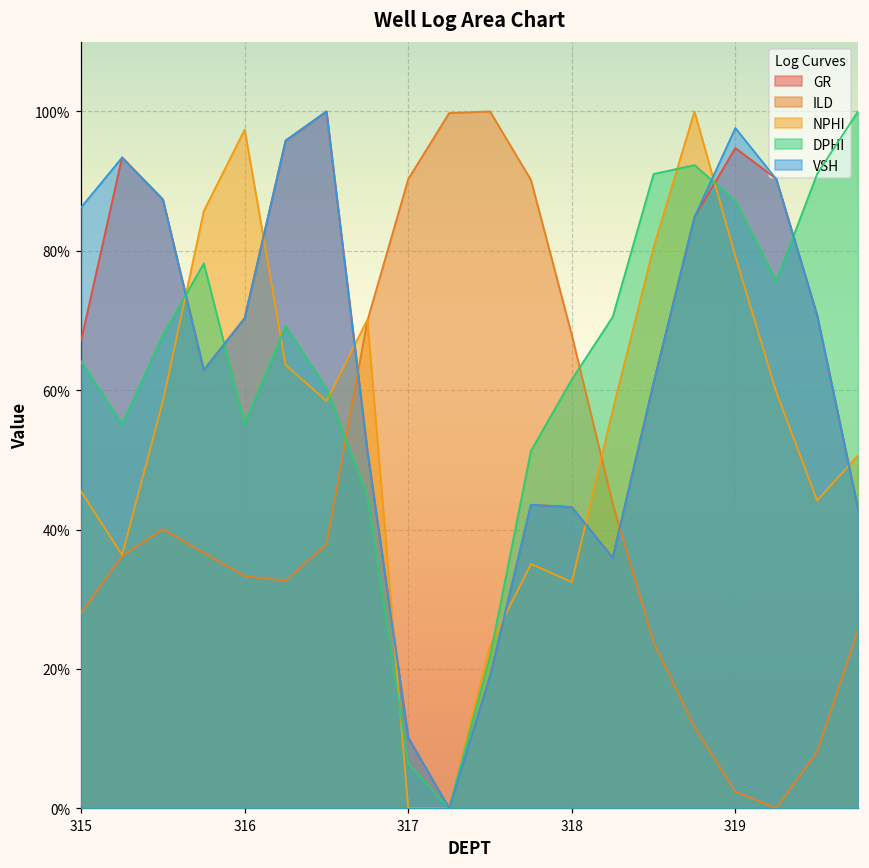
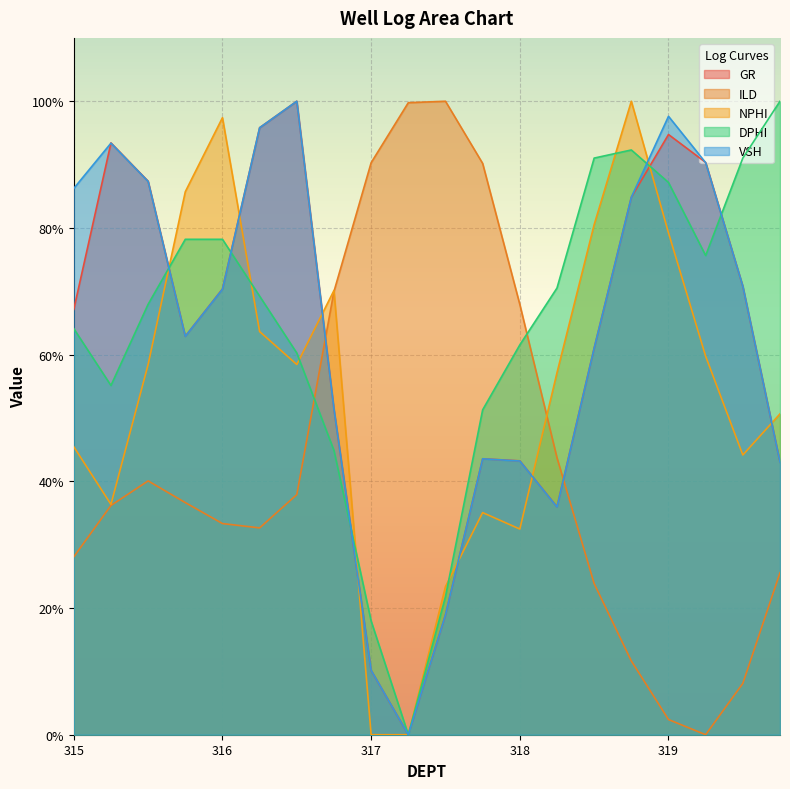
DPHI, 316: 55% -> 78%
DPHI, 317: 6% -> 18%
